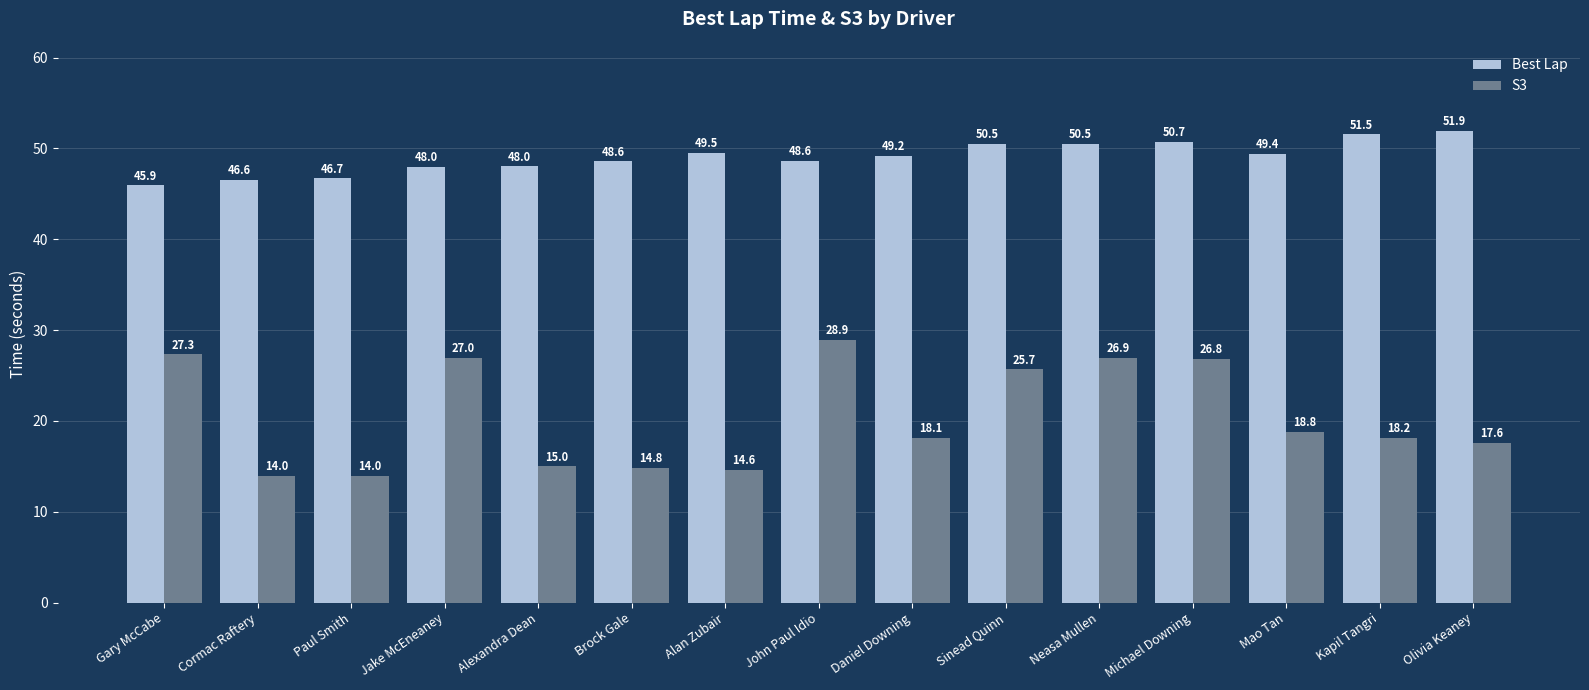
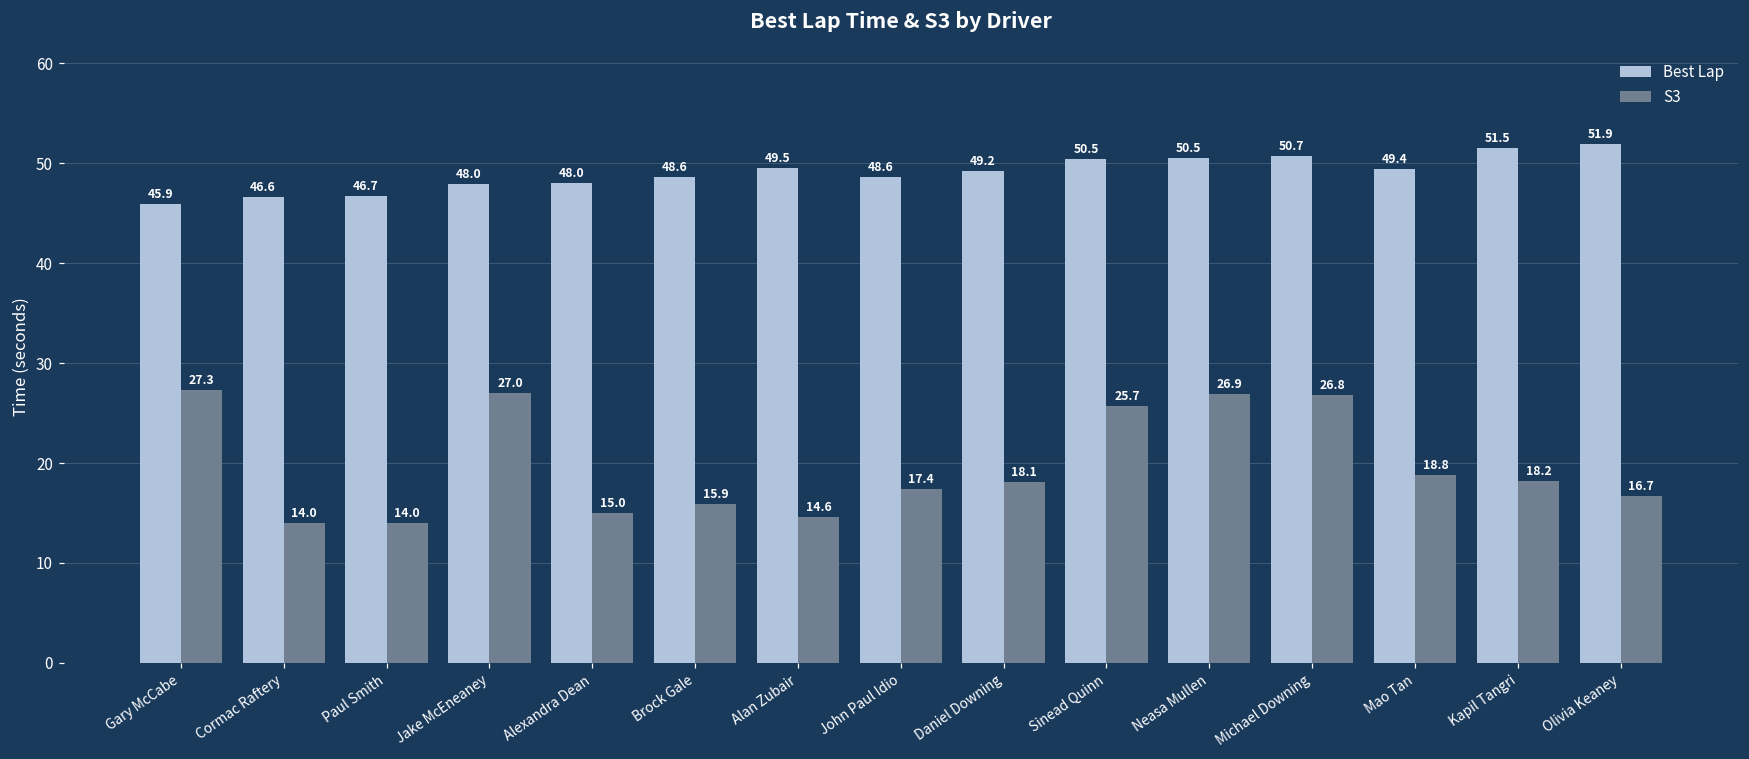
S3, Brock Gale: 14.8 -> 15.9
S3, John Paul Idio: 28.9 -> 17.4
S3, Olivia Keaney: 17.6 -> 16.7
